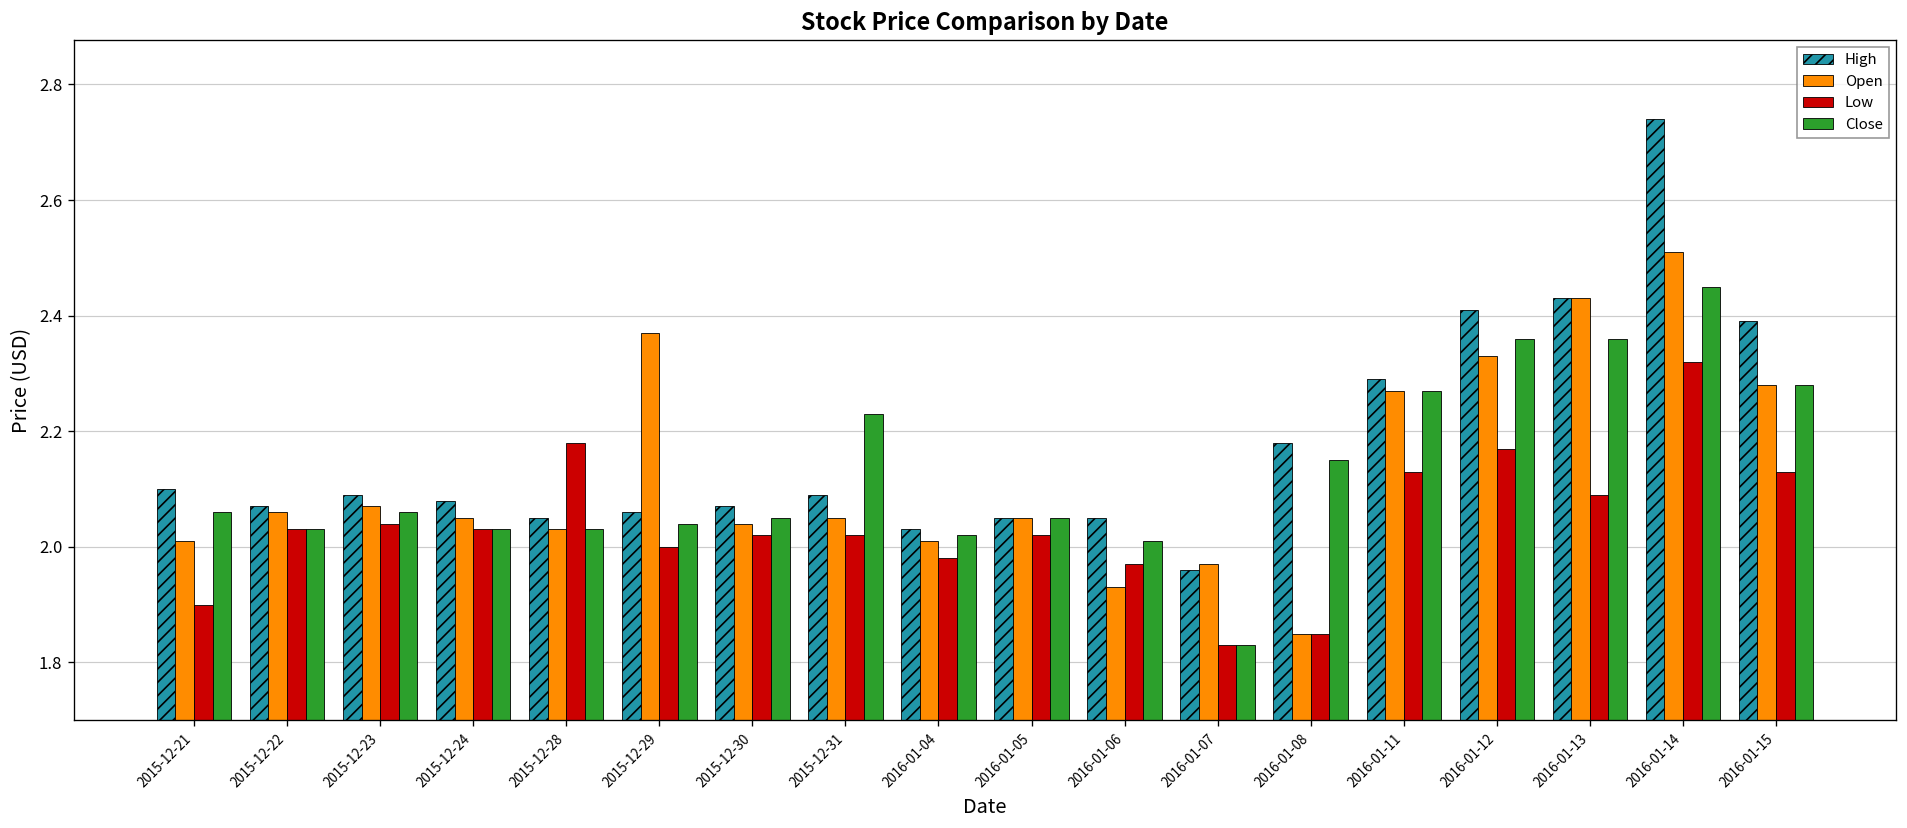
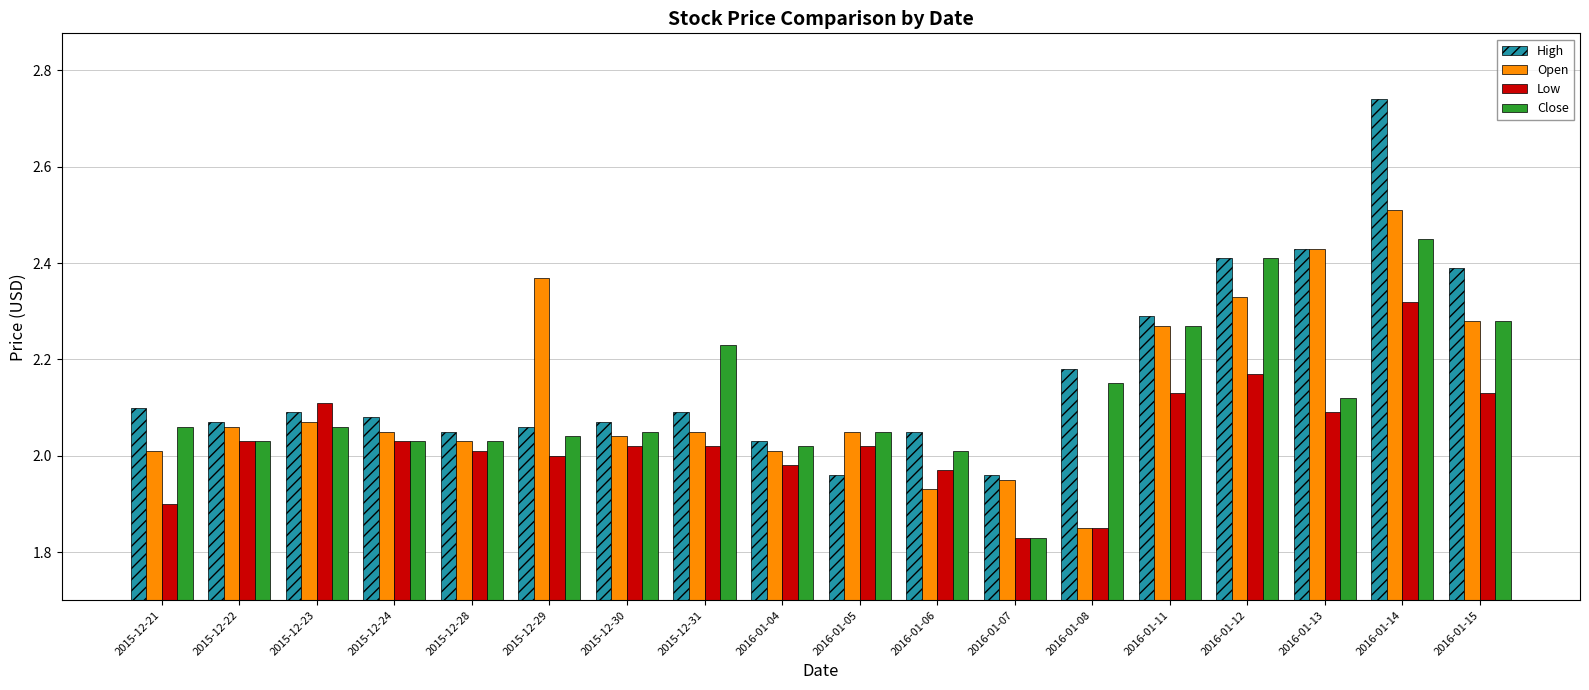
Low, 2015-12-23: 2.04 -> 2.11
Low, 2015-12-28: 2.18 -> 2.01
High, 2016-01-05: 2.05 -> 1.96
Open, 2016-01-07: 1.97 -> 1.95
Close, 2016-01-12: 2.36 -> 2.41
Close, 2016-01-13: 2.36 -> 2.12
